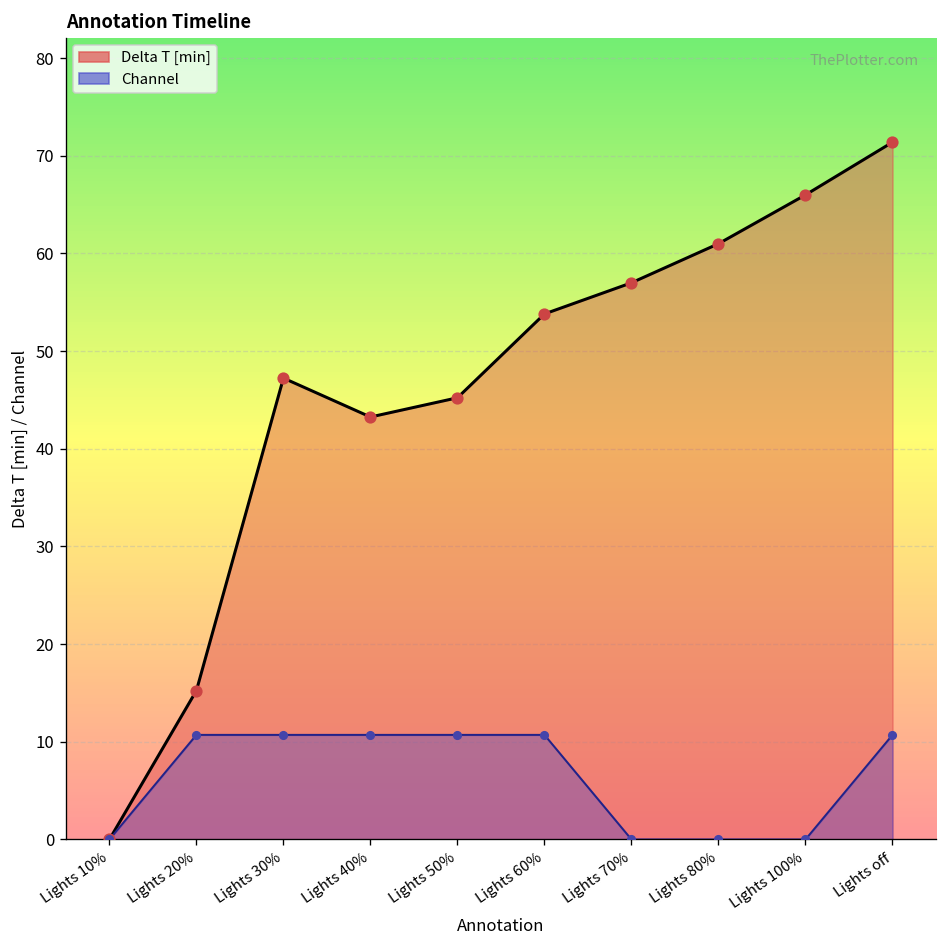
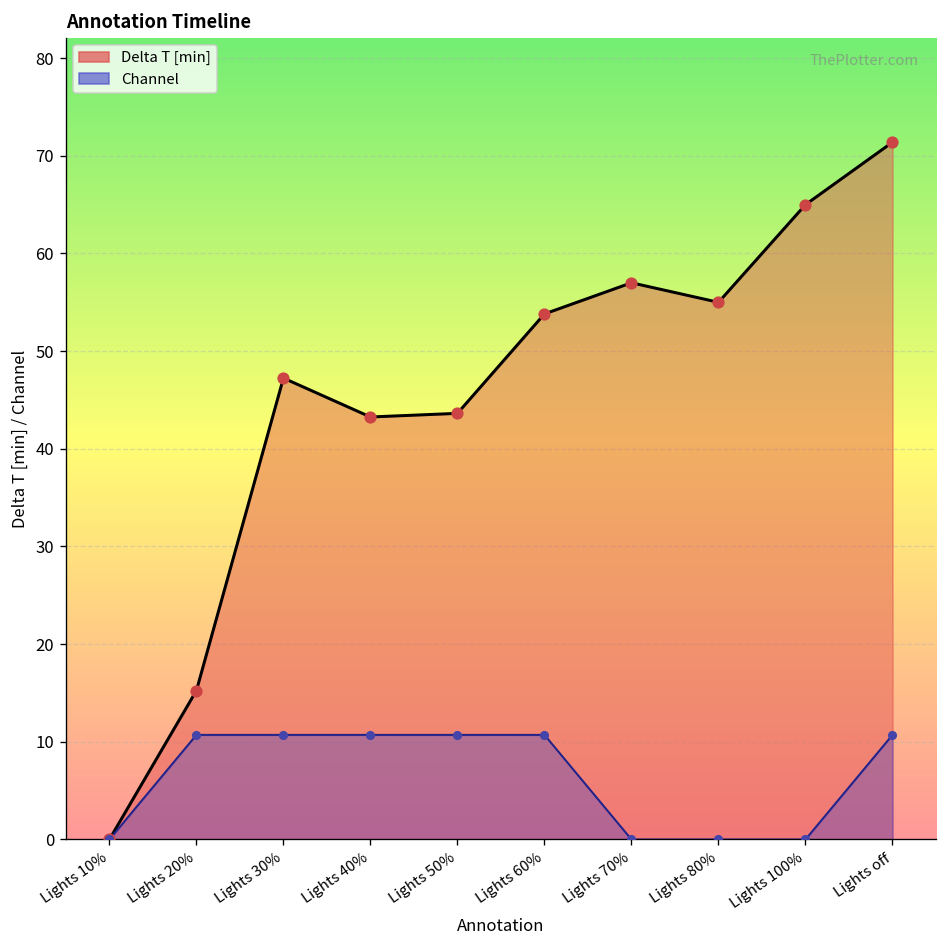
Delta T [min], Lights 50%: 45 -> 44
Delta T [min], Lights 80%: 61 -> 55
Delta T [min], Lights 100%: 66 -> 65
